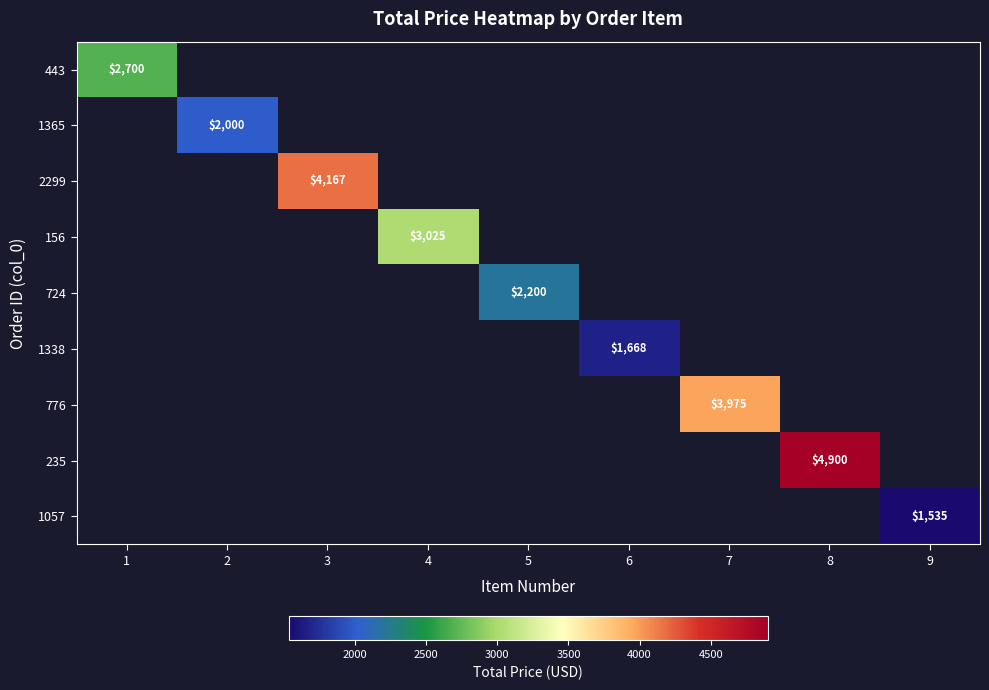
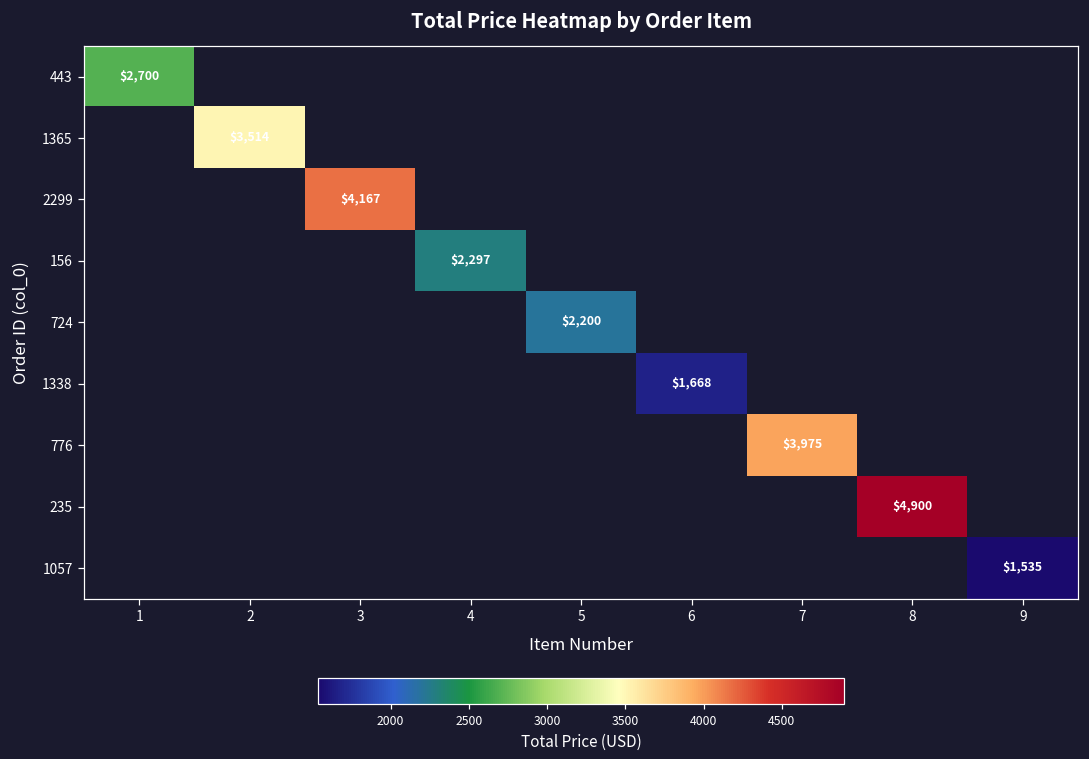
1365, 2: $2,000 -> $3,514
156, 4: $3,025 -> $2,297
